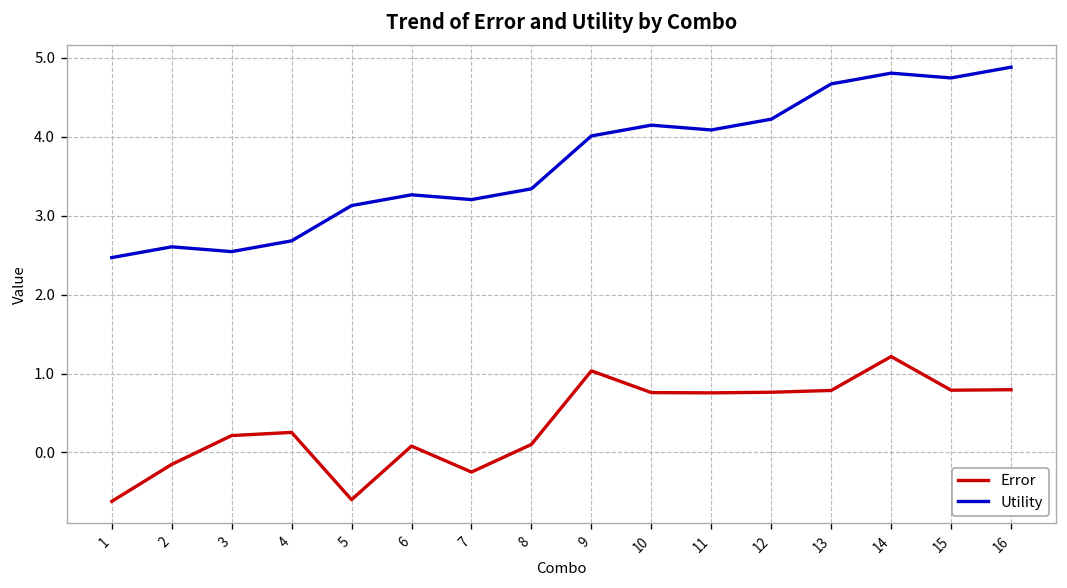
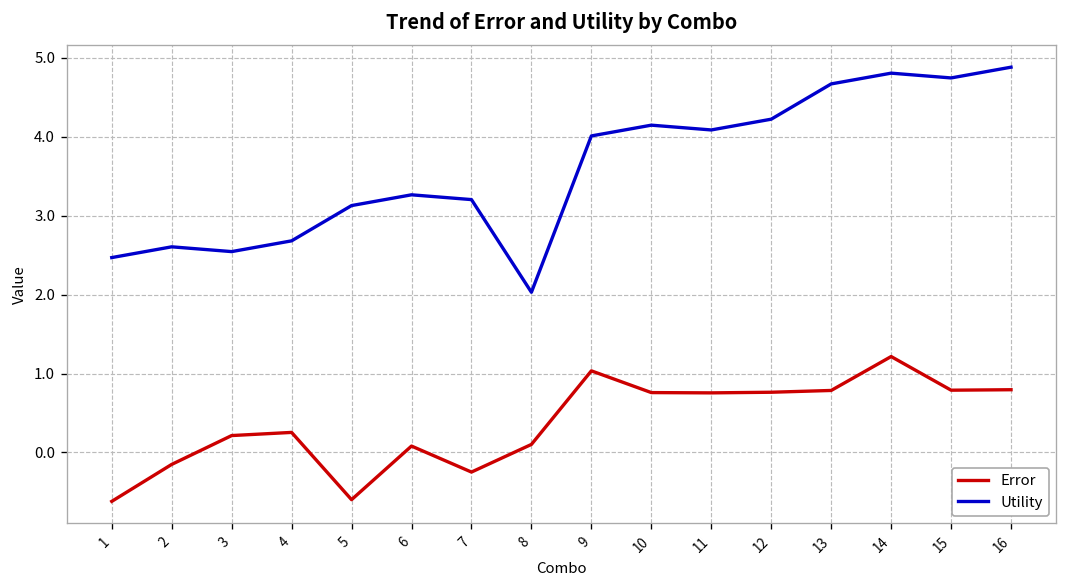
Utility, 8: 3.3 -> 2.0
